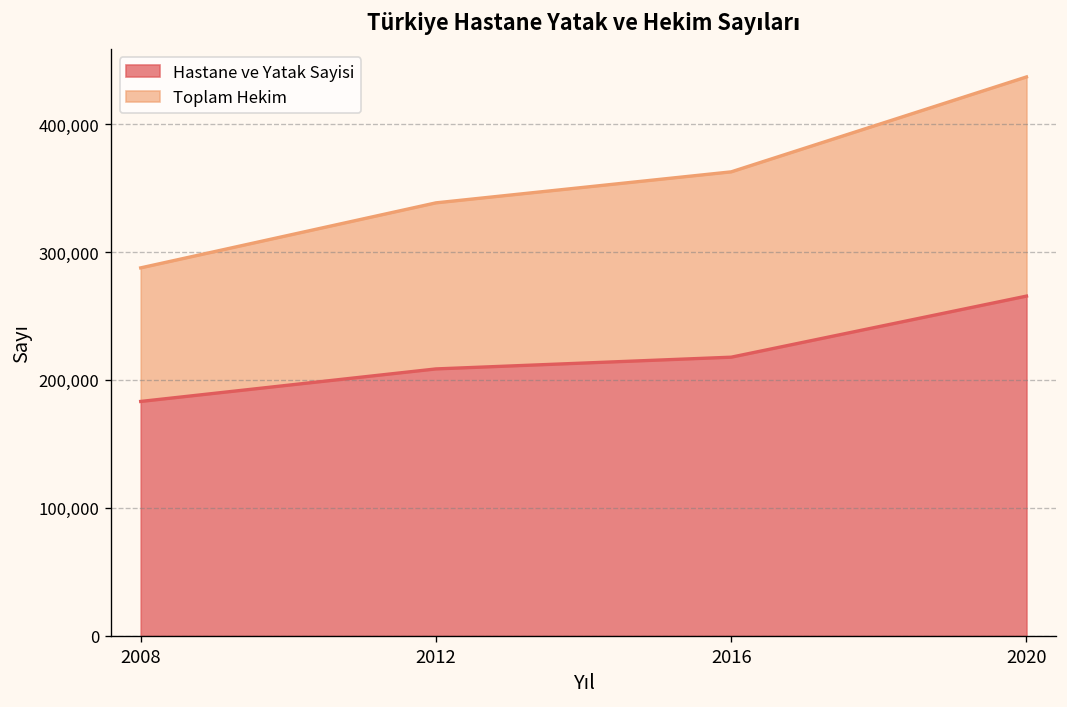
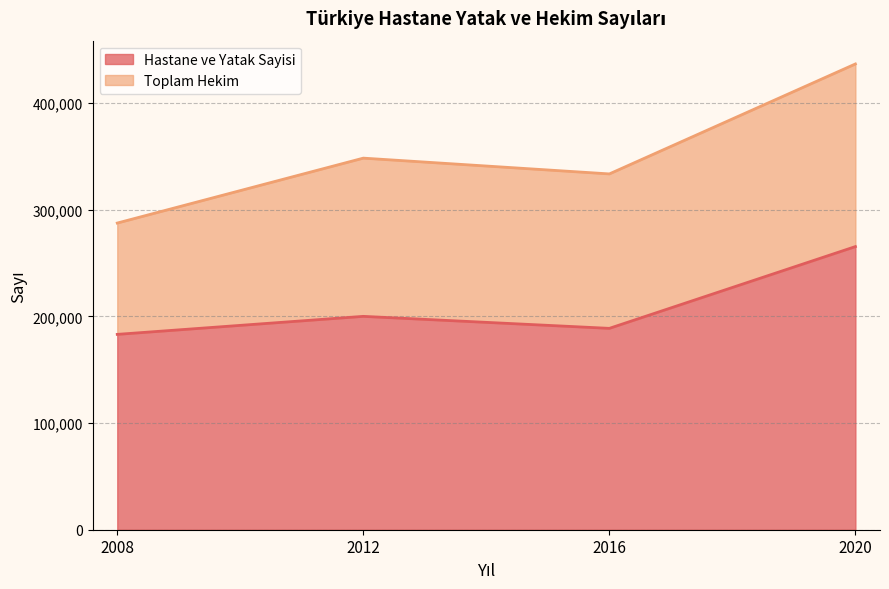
Hastane ve Yatak Sayisi, 2012: 209,000 -> 200,000
Toplam Hekim, 2012: 130,000 -> 148,000
Hastane ve Yatak Sayisi, 2016: 218,000 -> 189,000
